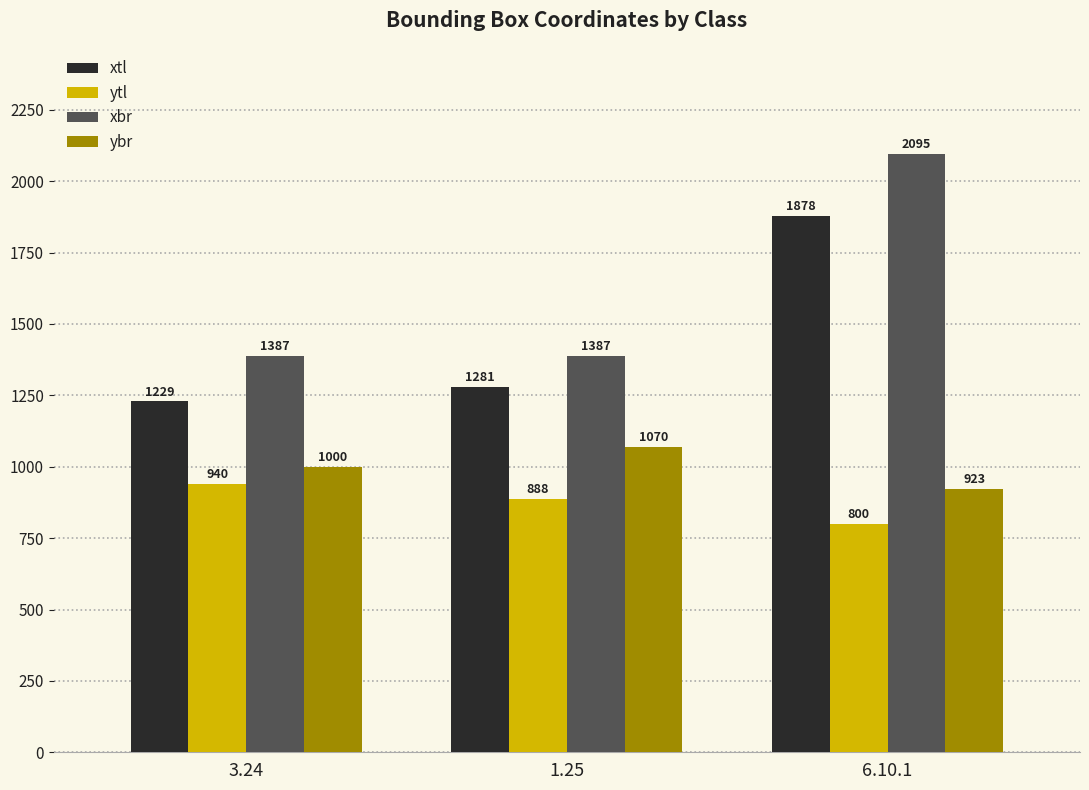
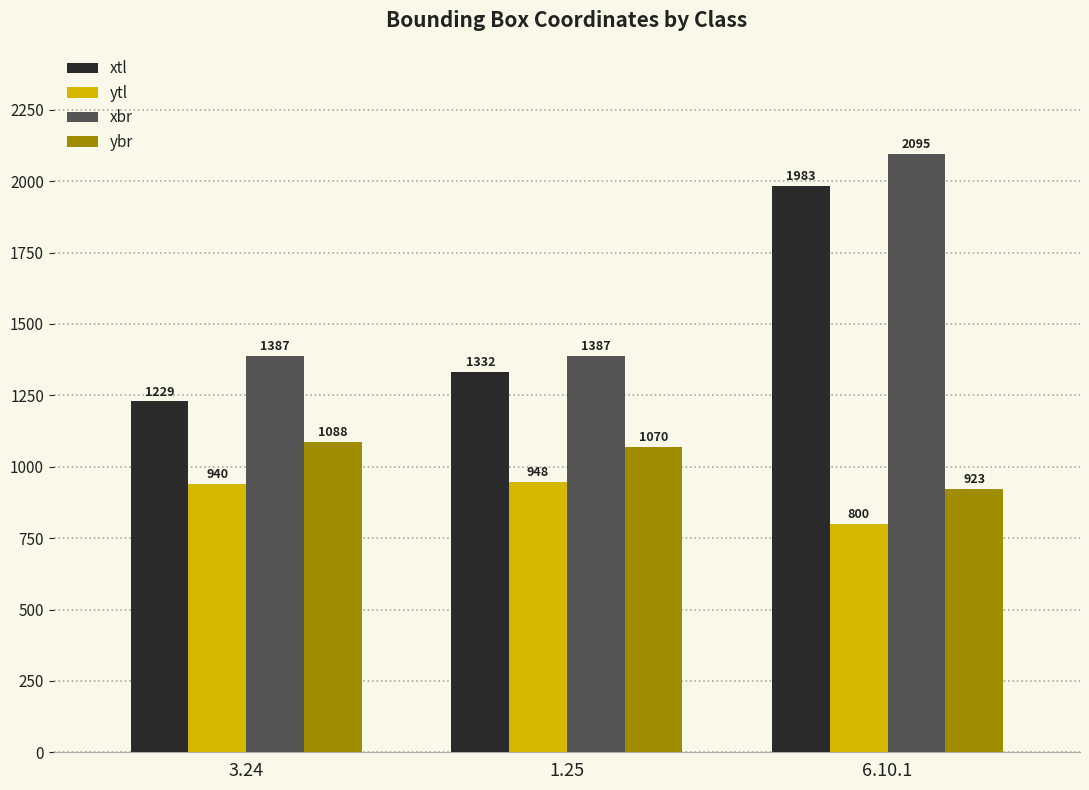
ybr, 3.24: 1000 -> 1088
xtl, 1.25: 1281 -> 1332
ytl, 1.25: 888 -> 948
xtl, 6.10.1: 1878 -> 1983
